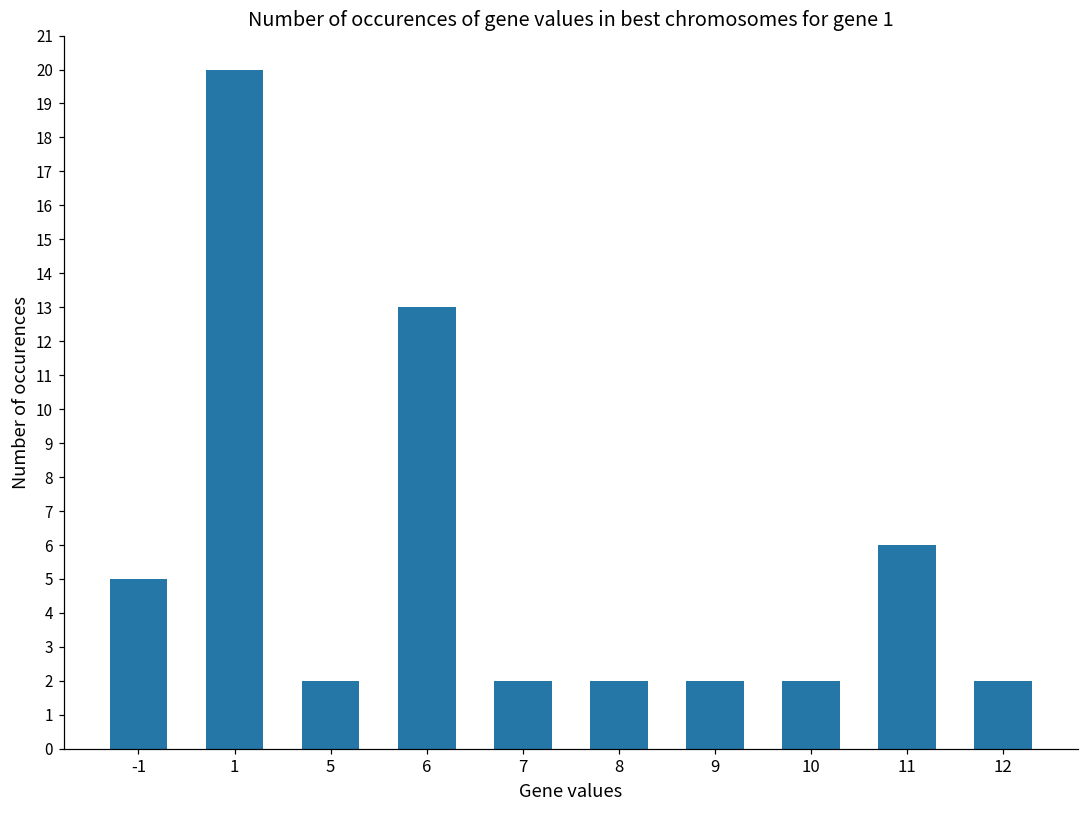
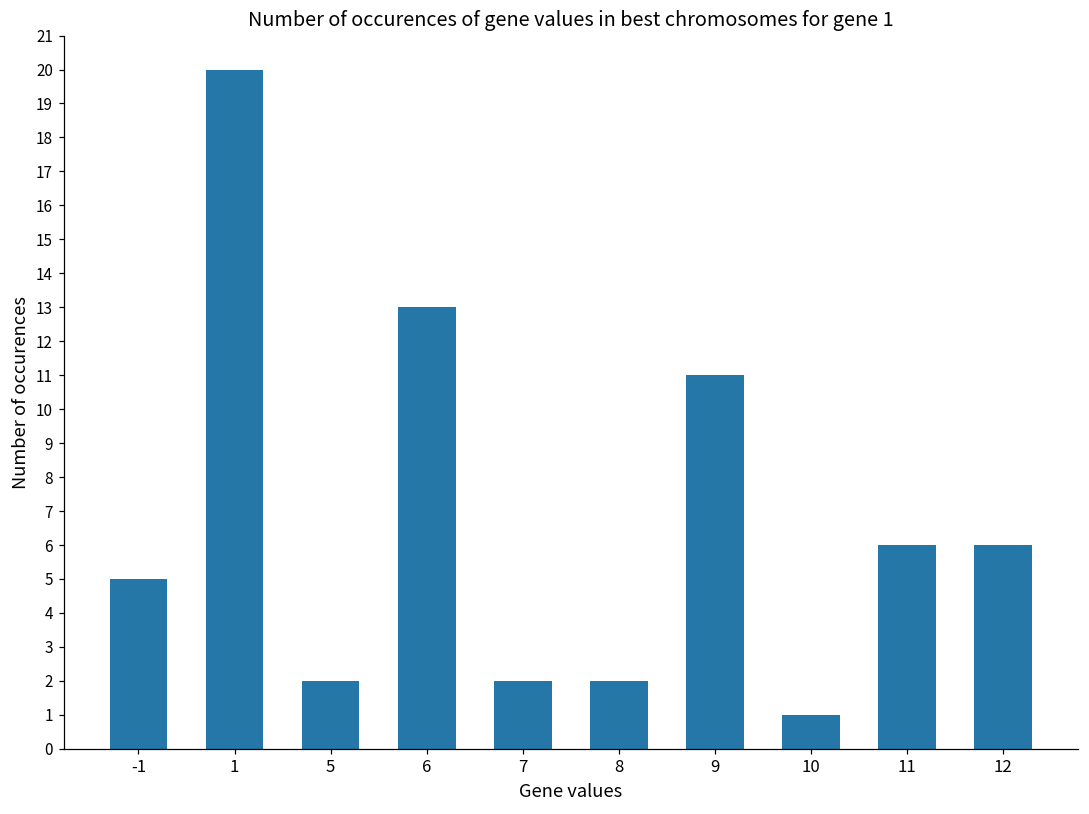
9: 2 -> 11
10: 2 -> 1
12: 2 -> 6
